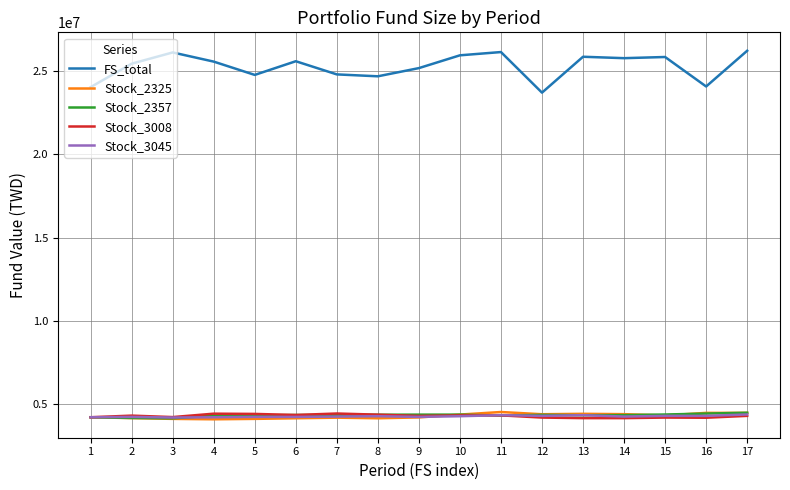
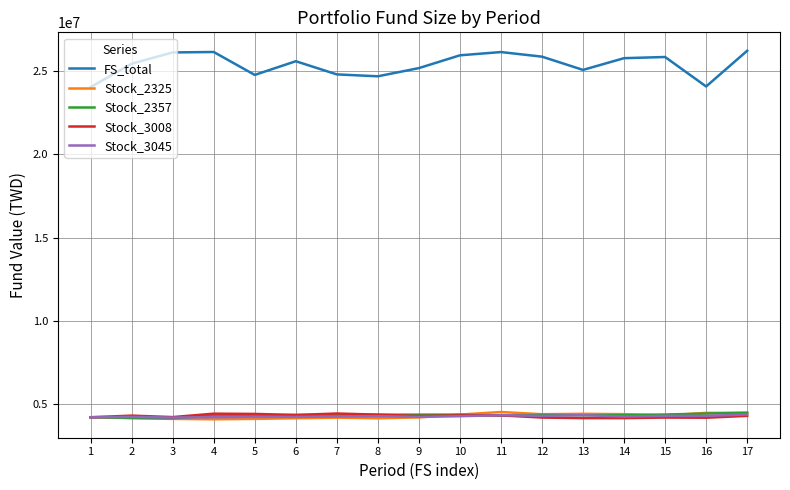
FS_total, 4: 25600000 -> 26100000
FS_total, 12: 23700000 -> 25900000
FS_total, 13: 25900000 -> 25100000
